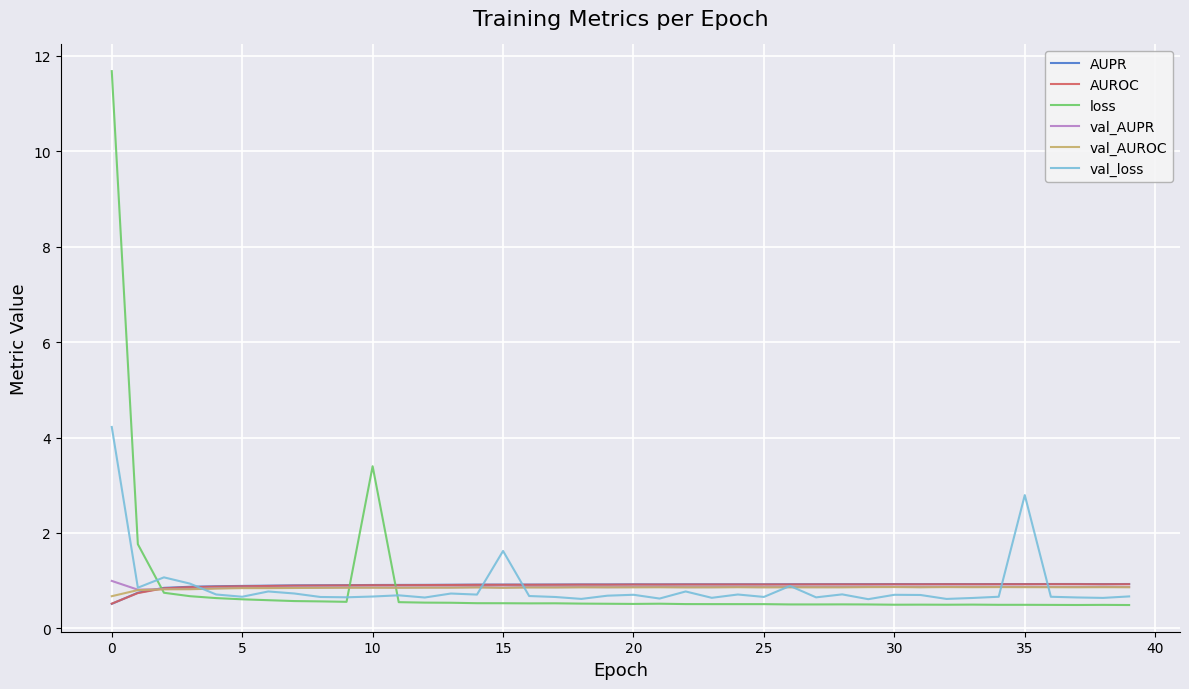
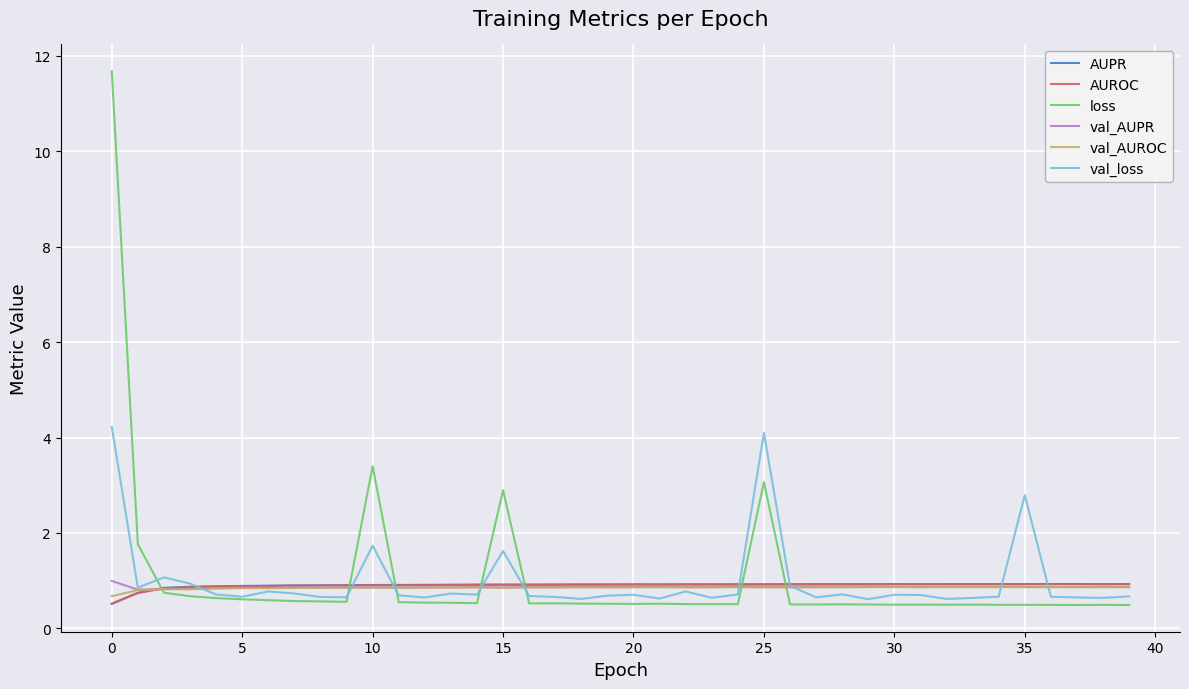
val_loss, 10: 0.7 -> 1.7
loss, 15: 0.5 -> 2.9
loss, 25: 0.5 -> 3.1
val_loss, 25: 0.7 -> 4.1
